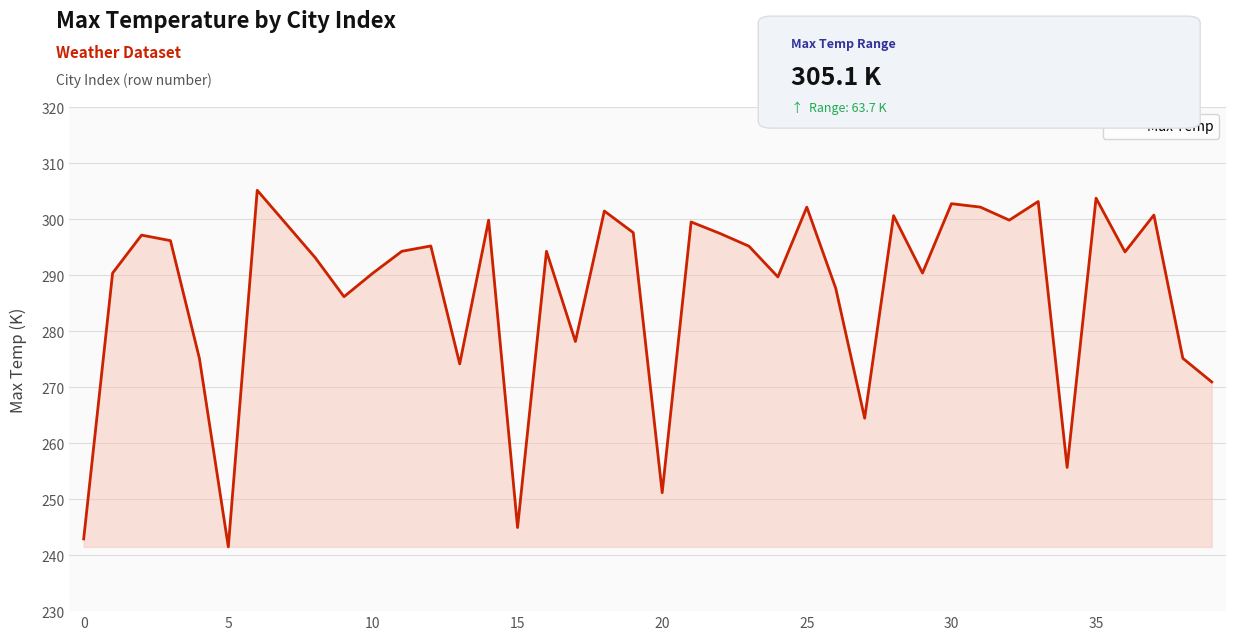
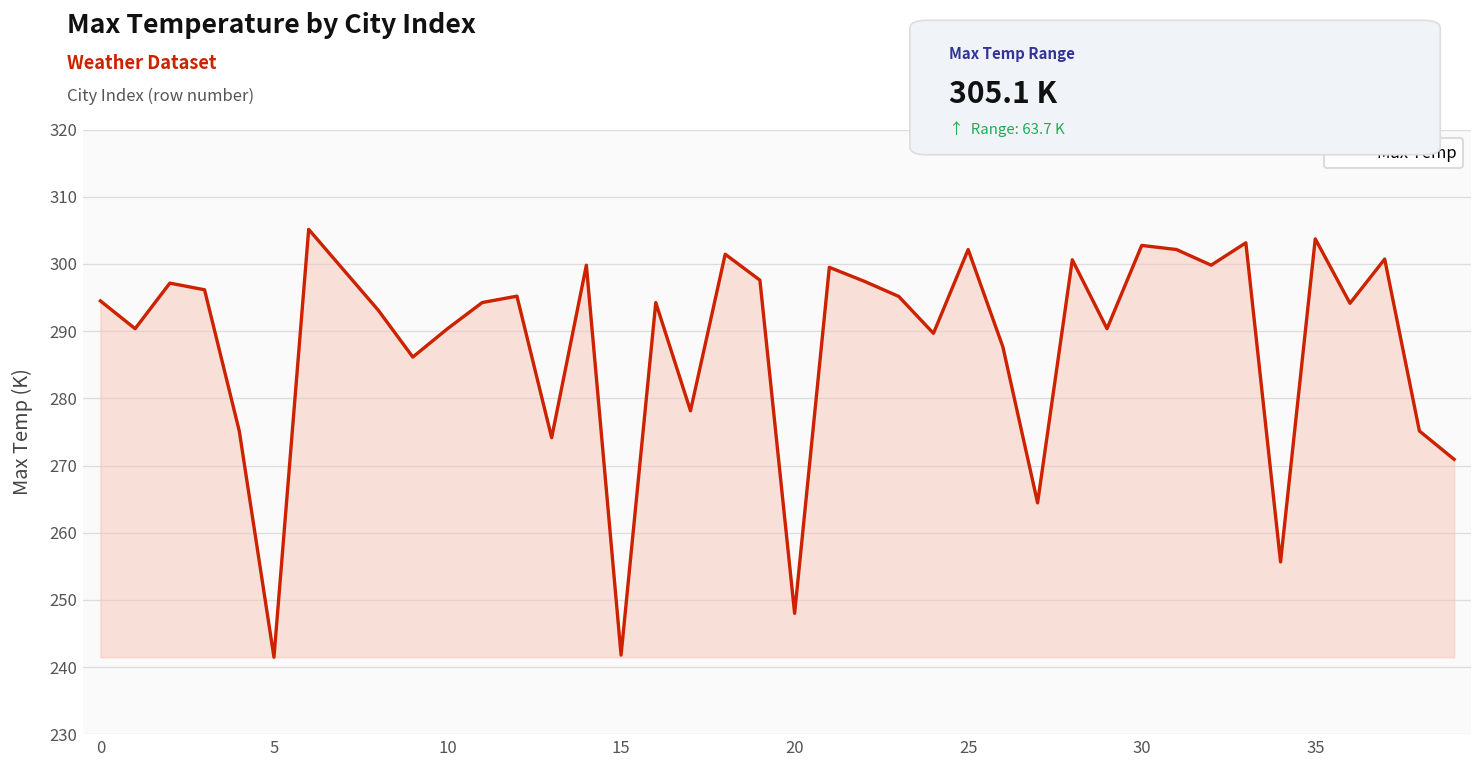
0: 243 -> 295
15: 245 -> 242
20: 251 -> 248
